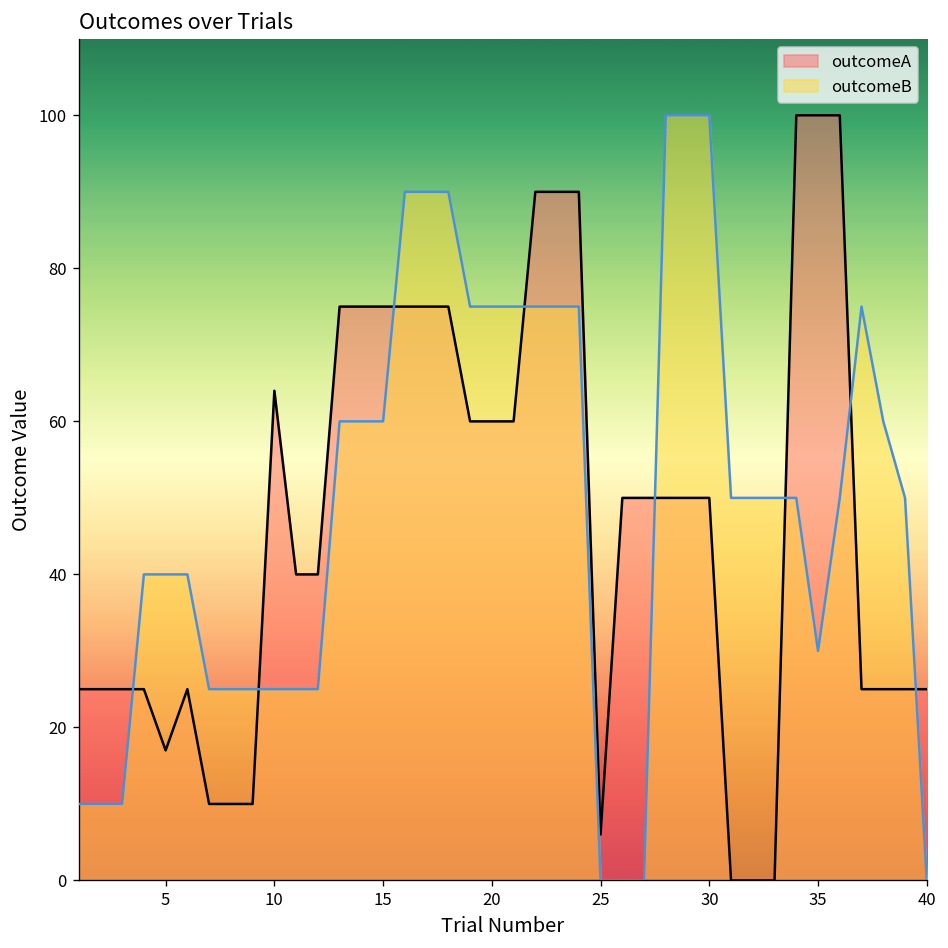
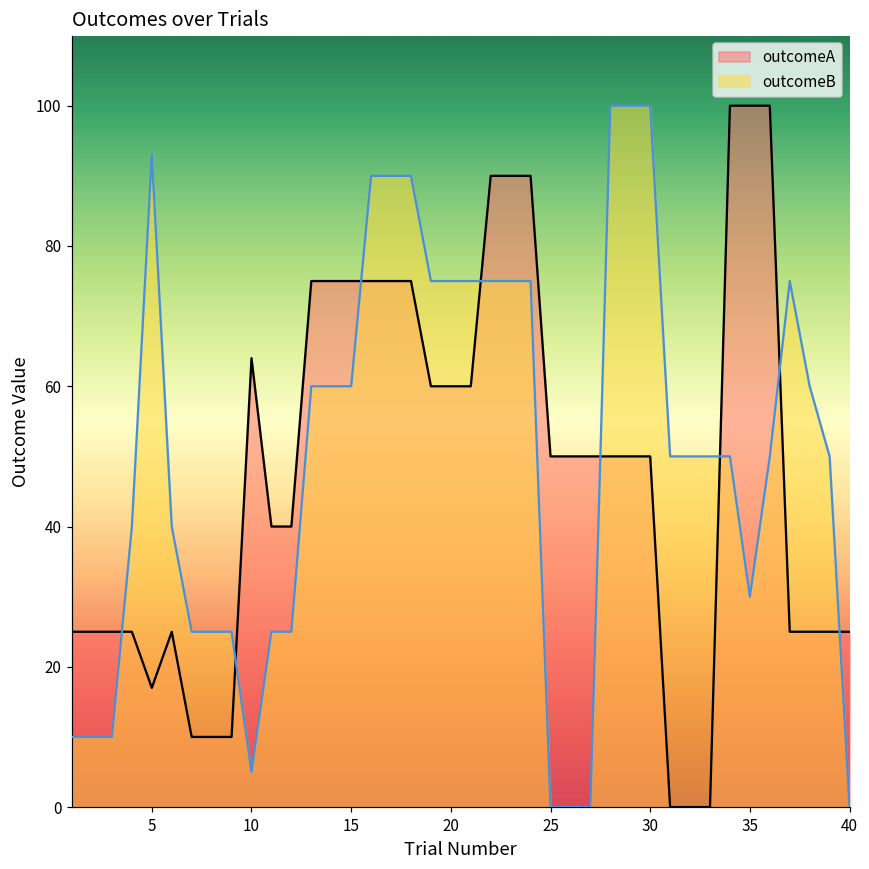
outcomeB, 5: 40 -> 93
outcomeB, 10: 25 -> 5
outcomeA, 25: 6 -> 50
